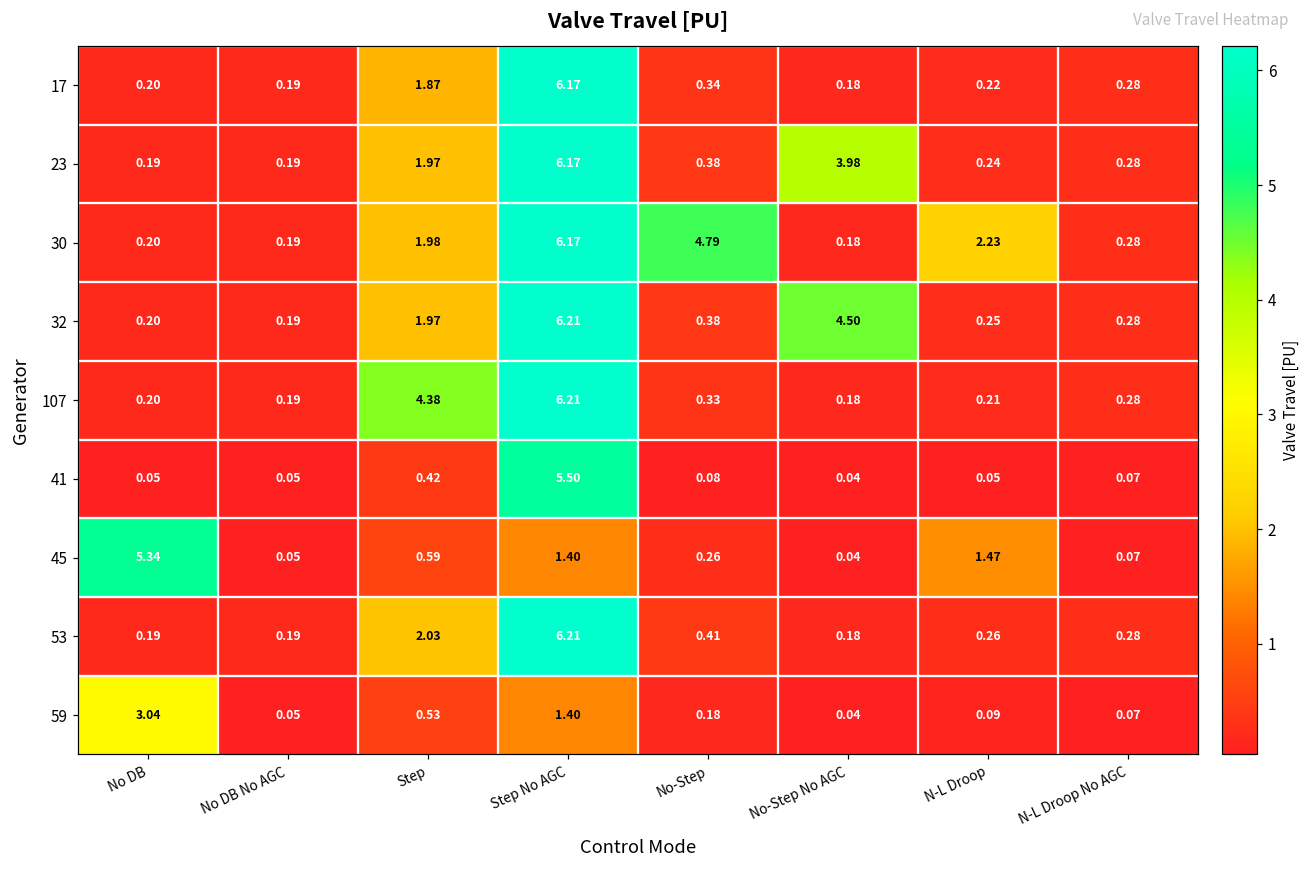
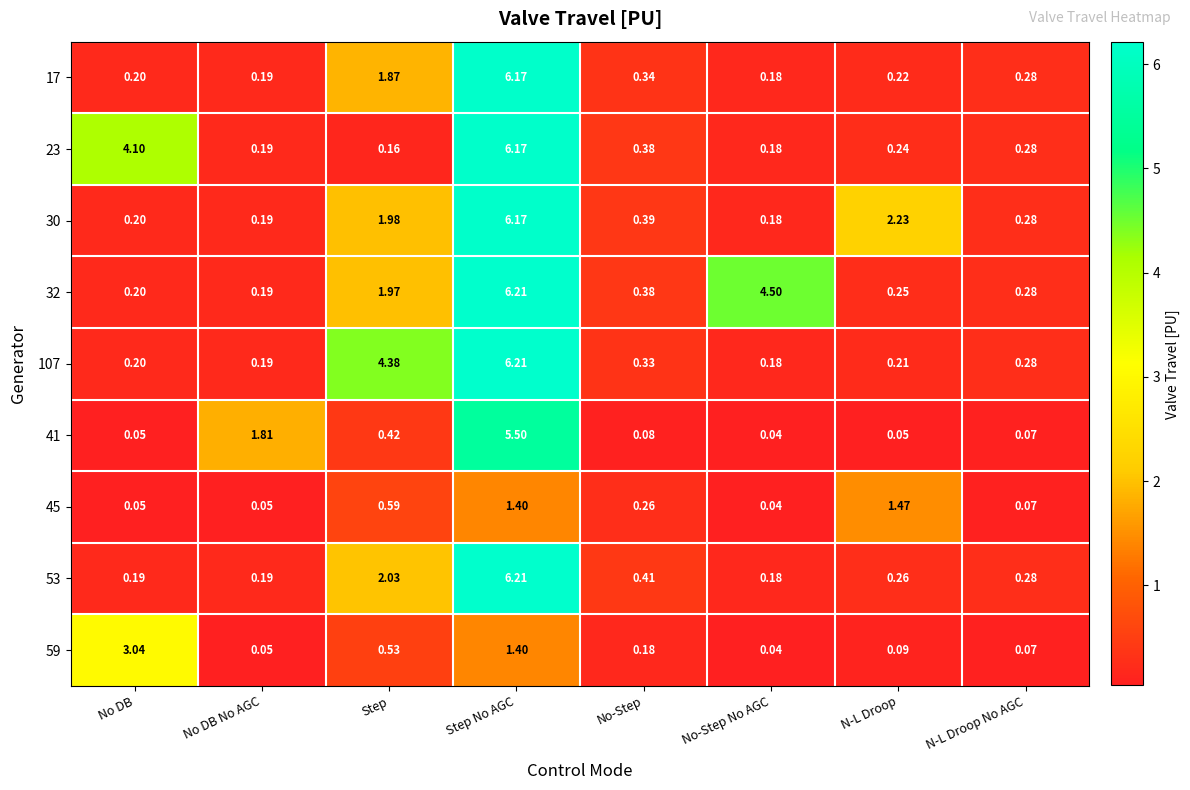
23, No DB: 0.19 -> 4.10
23, Step: 1.97 -> 0.16
23, No-Step No AGC: 3.98 -> 0.18
30, No-Step: 4.79 -> 0.39
41, No DB No AGC: 0.05 -> 1.81
45, No DB: 5.34 -> 0.05
